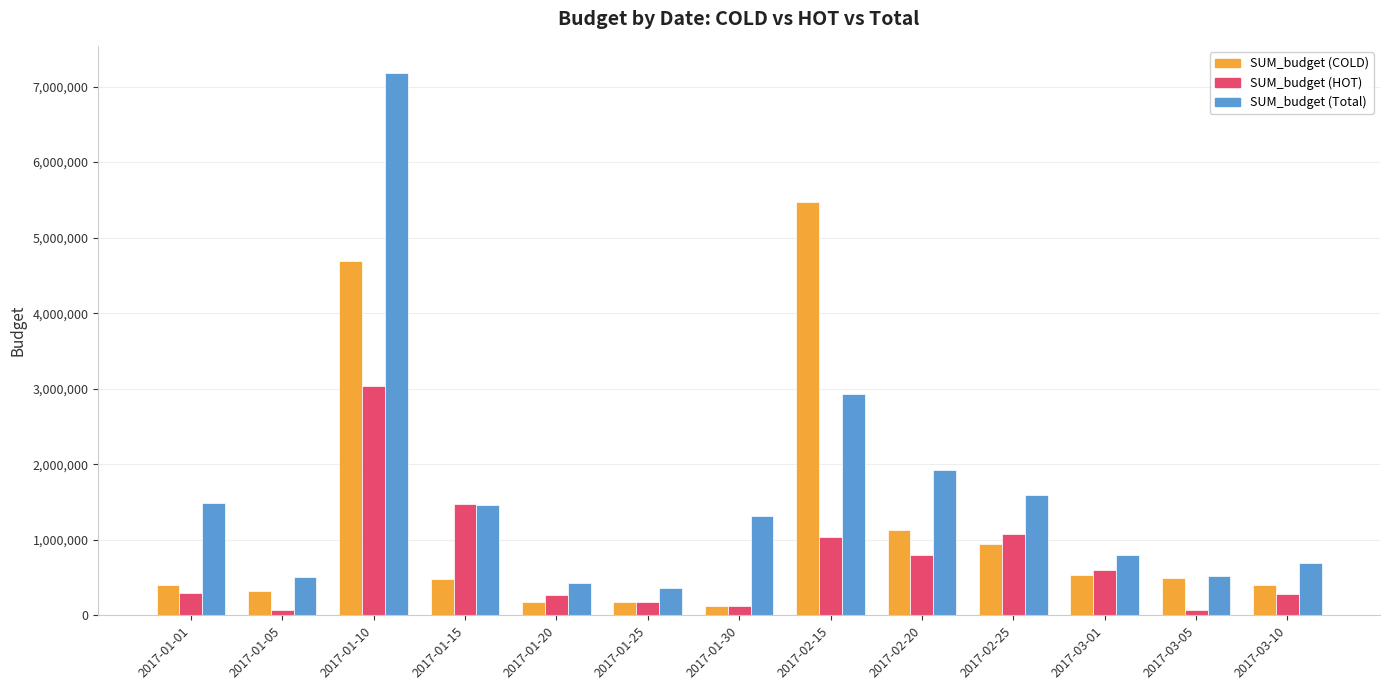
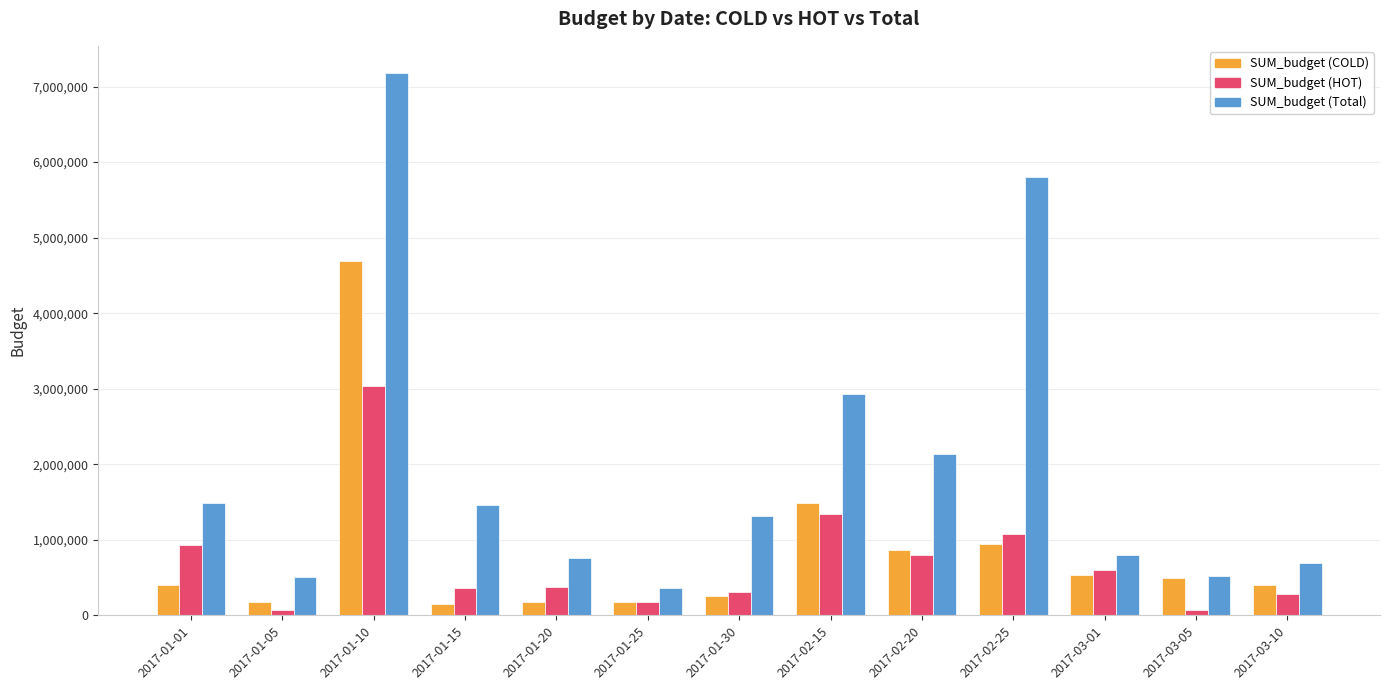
SUM_budget (HOT), 2017-01-01: 300,000 -> 900,000
SUM_budget (COLD), 2017-01-05: 300,000 -> 200,000
SUM_budget (COLD), 2017-01-15: 500,000 -> 200,000
SUM_budget (HOT), 2017-01-15: 1,500,000 -> 400,000
SUM_budget (HOT), 2017-01-20: 300,000 -> 400,000
SUM_budget (Total), 2017-01-20: 400,000 -> 800,000
SUM_budget (COLD), 2017-01-30: 100,000 -> 300,000
SUM_budget (HOT), 2017-01-30: 100,000 -> 300,000
SUM_budget (COLD), 2017-02-15: 5,500,000 -> 1,500,000
SUM_budget (HOT), 2017-02-15: 1,000,000 -> 1,300,000
SUM_budget (COLD), 2017-02-20: 1,100,000 -> 900,000
SUM_budget (Total), 2017-02-20: 1,900,000 -> 2,100,000
SUM_budget (Total), 2017-02-25: 1,600,000 -> 5,800,000
